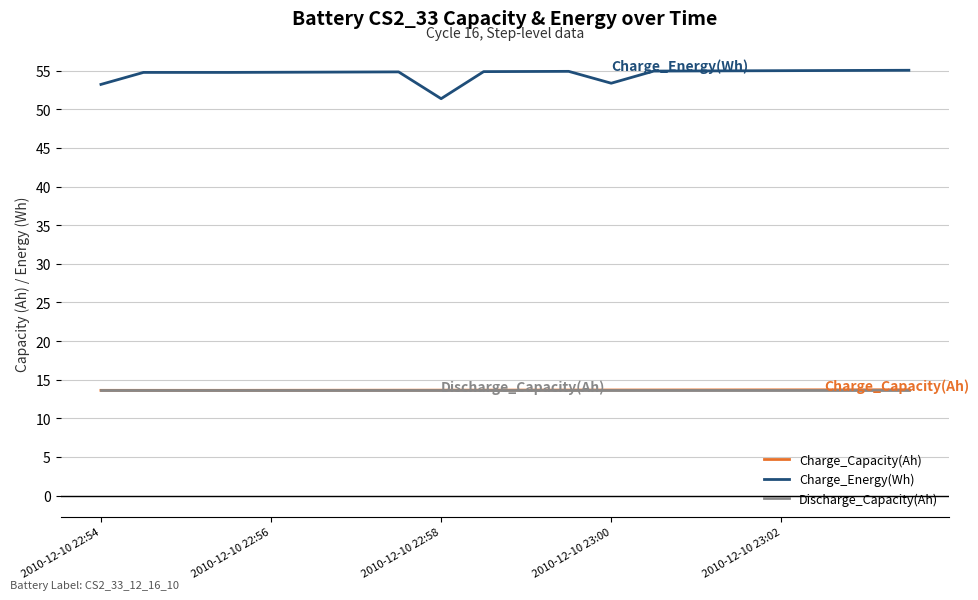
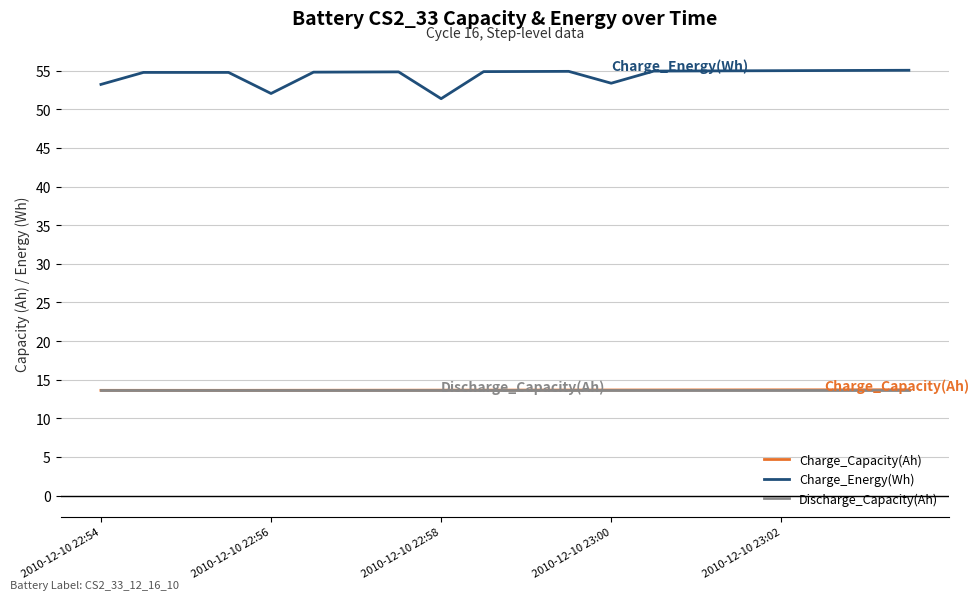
Charge_Energy(Wh), 2010-12-10 22:56: 55 -> 52
